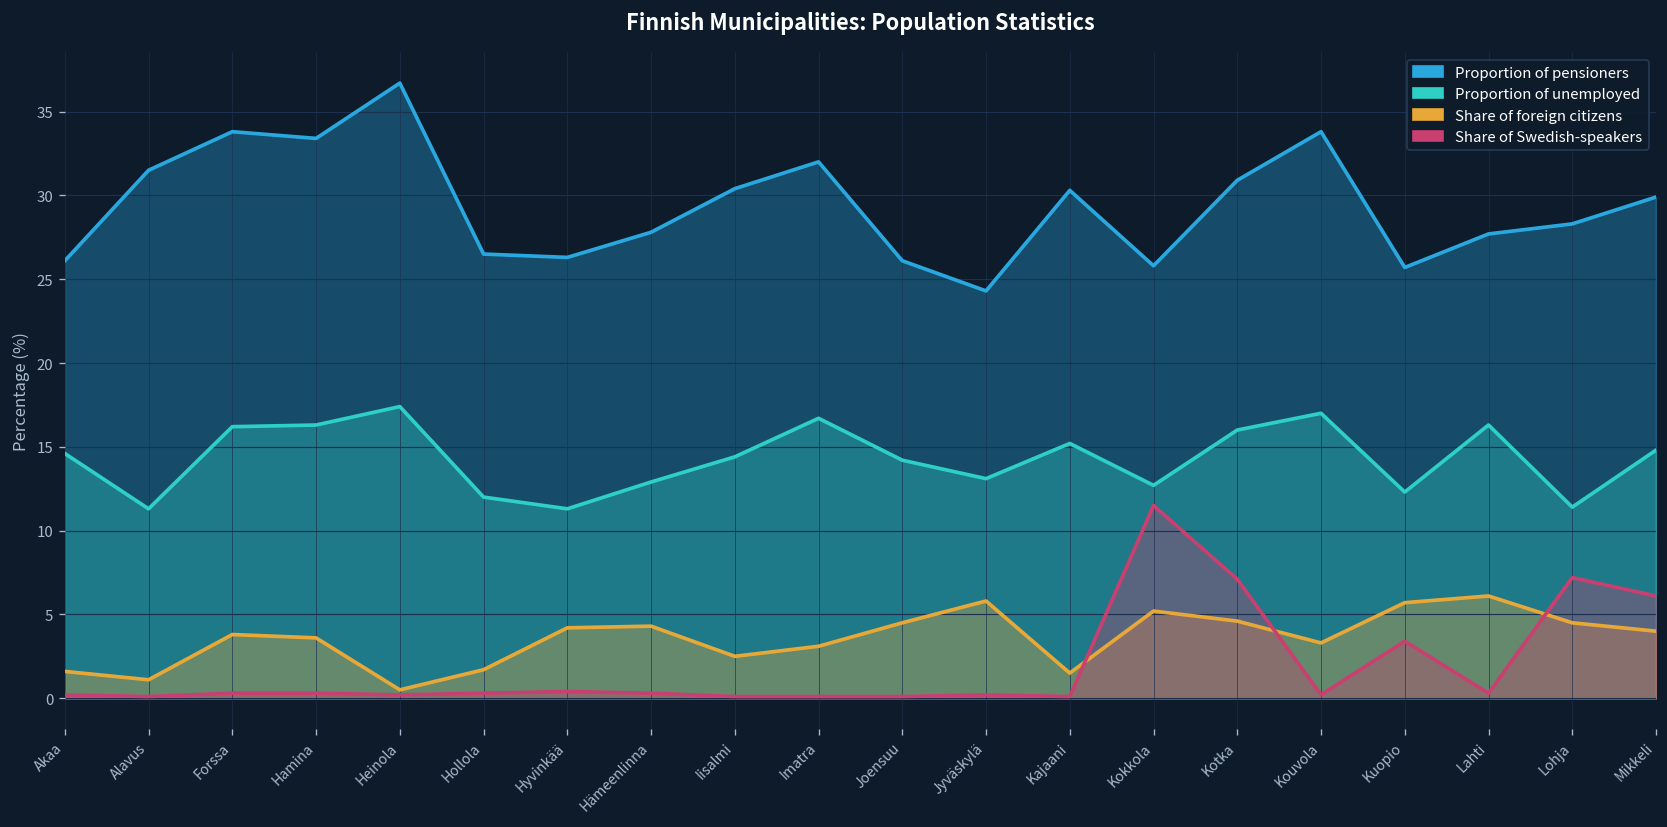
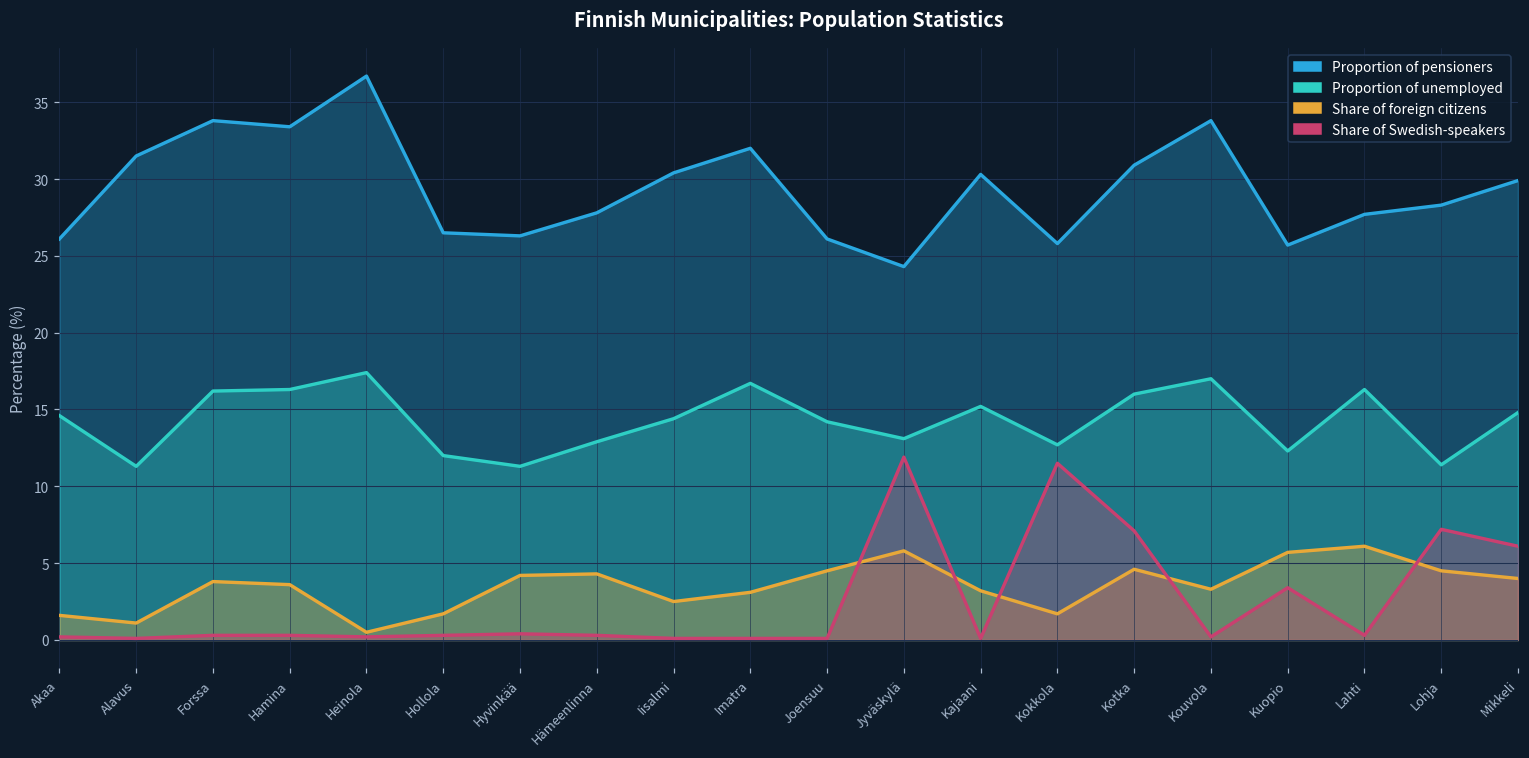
Share of Swedish-speakers, Jyväskylä: 0.2 -> 11.9
Share of foreign citizens, Kajaani: 1.5 -> 3.2
Share of foreign citizens, Kokkola: 5.2 -> 1.7
